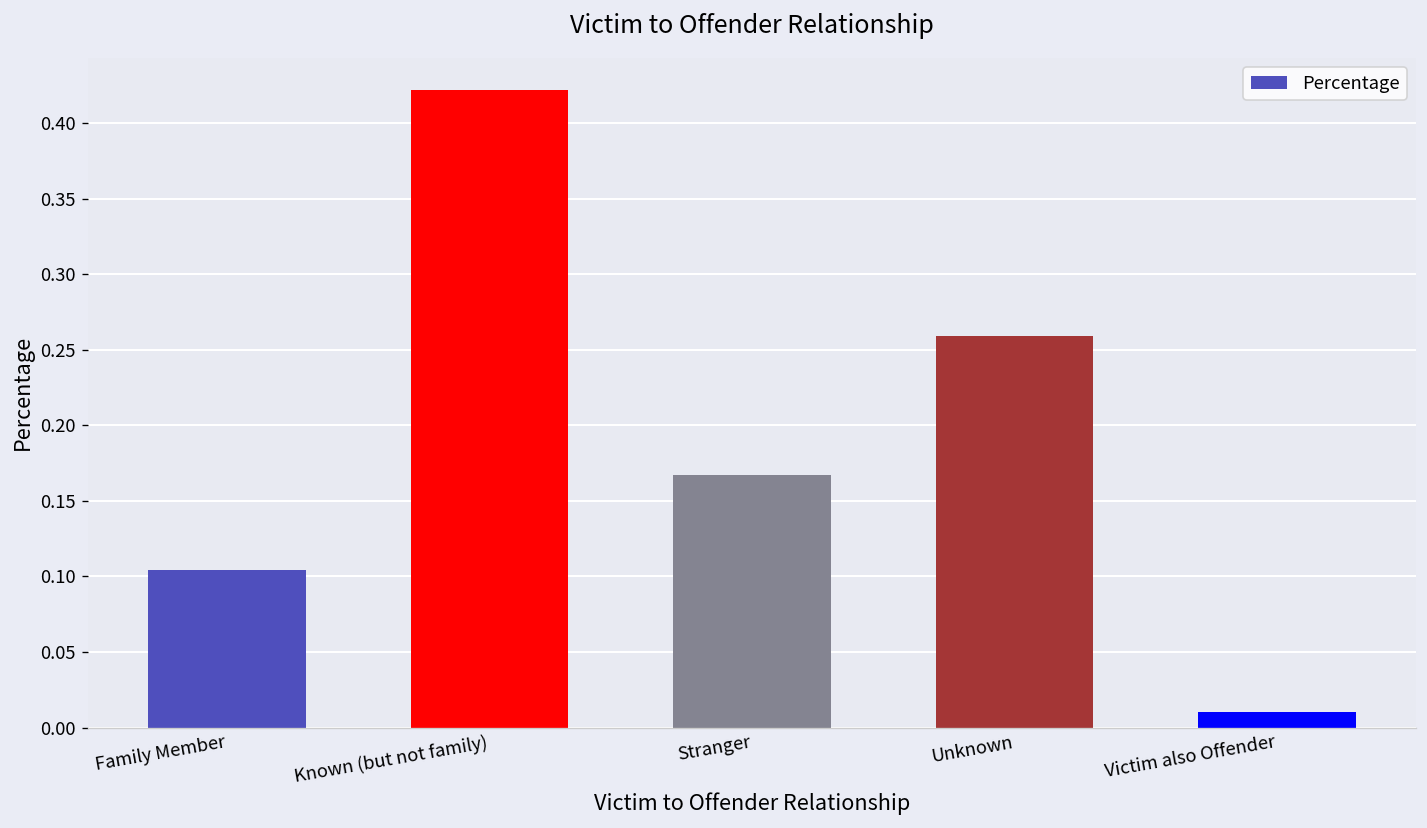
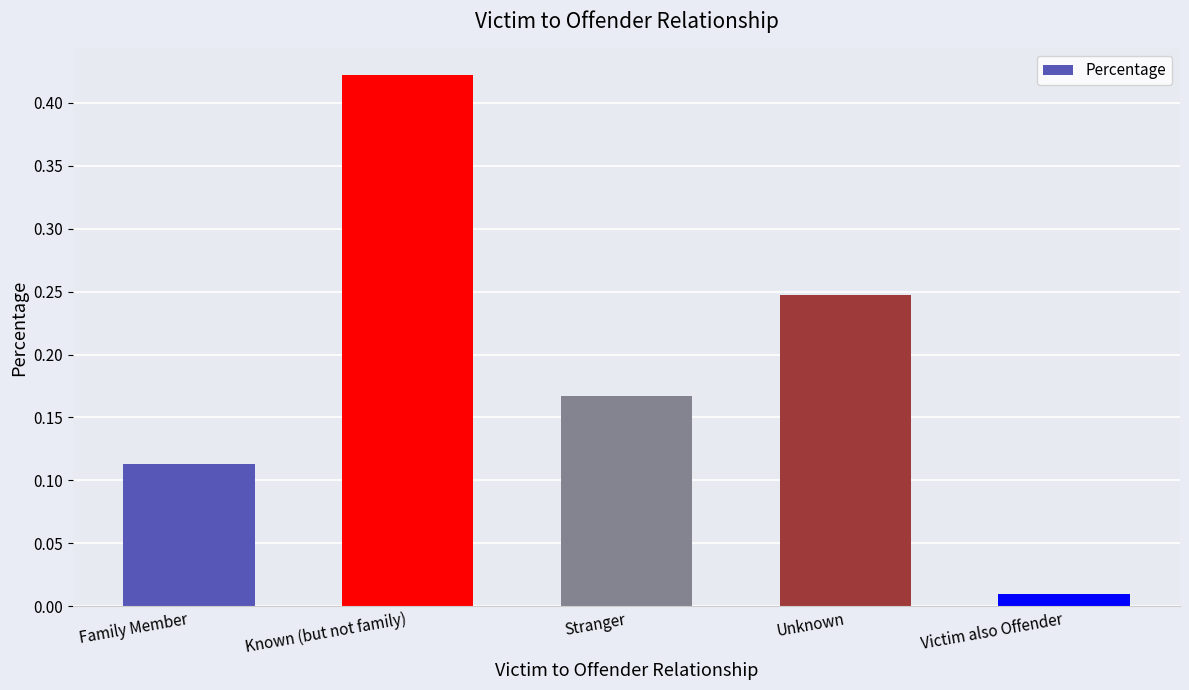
Family Member: 0.104 -> 0.113
Unknown: 0.259 -> 0.247
